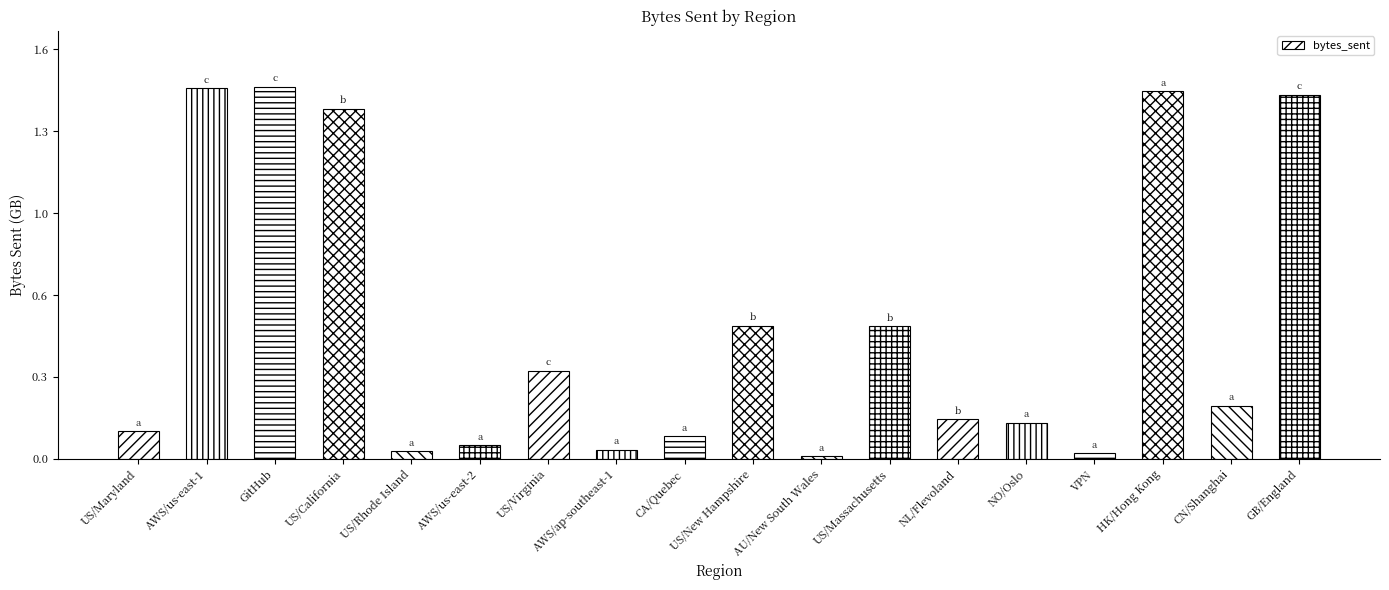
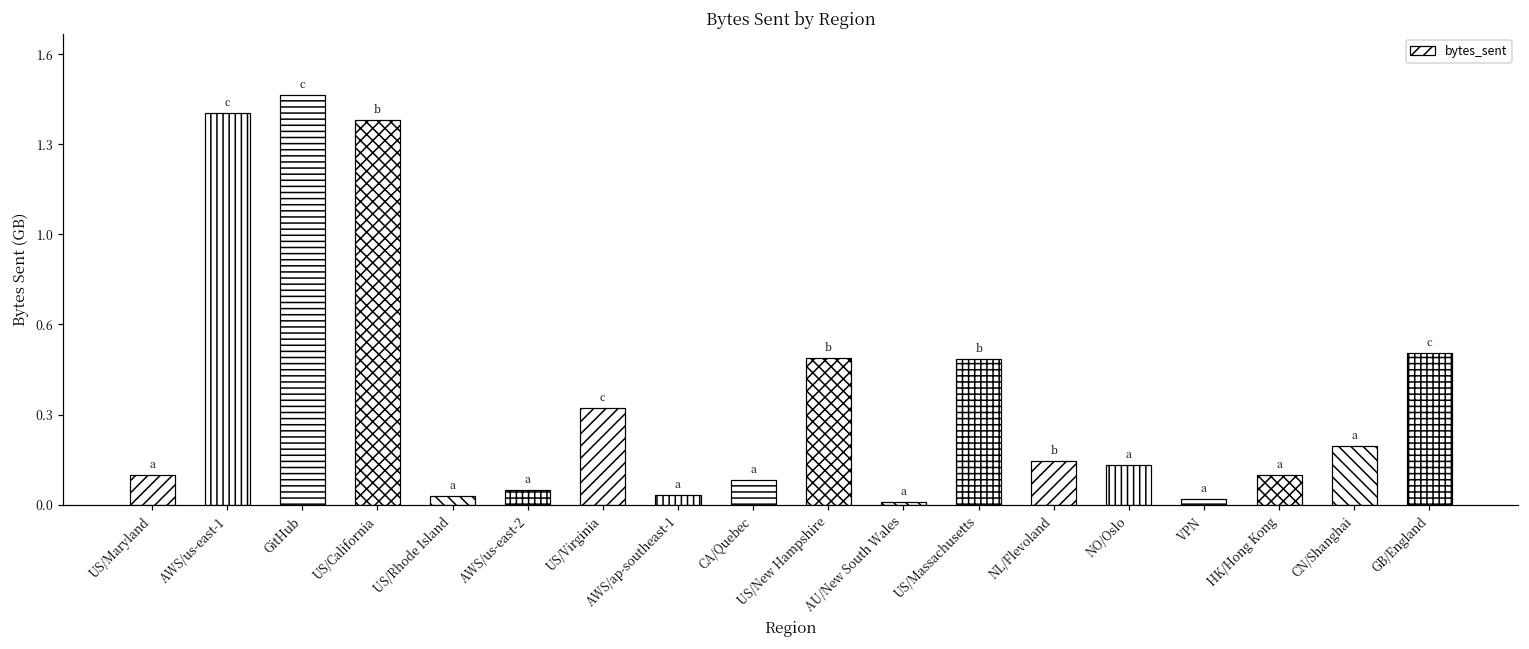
AWS/us-east-1: 1.45 -> 1.39
HK/Hong Kong: 1.43 -> 0.11
GB/England: 1.42 -> 0.54
